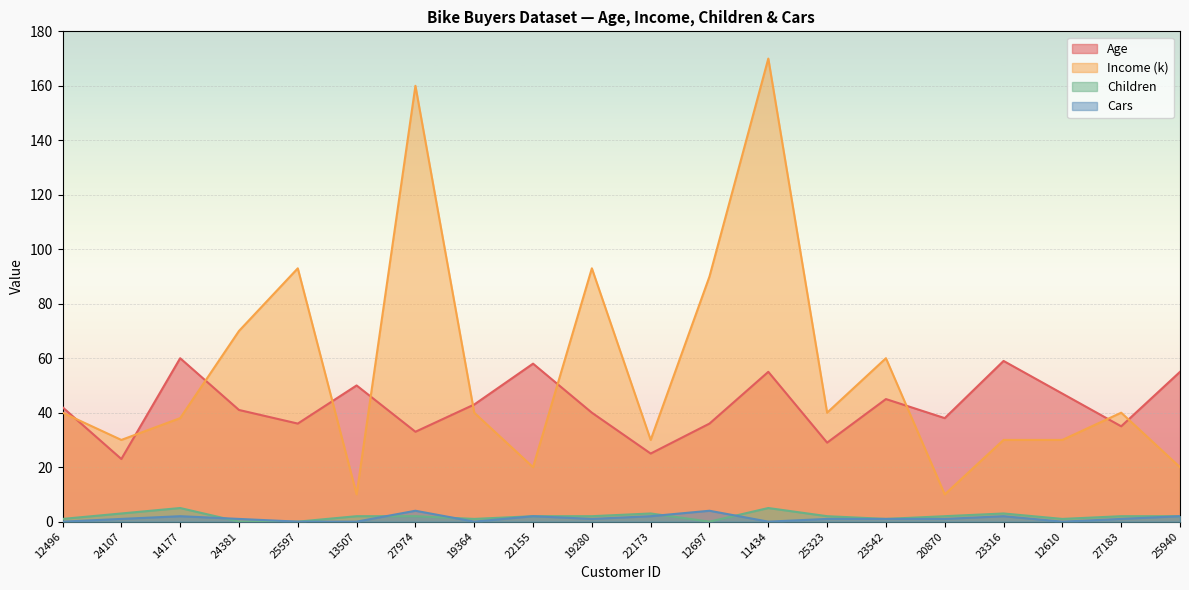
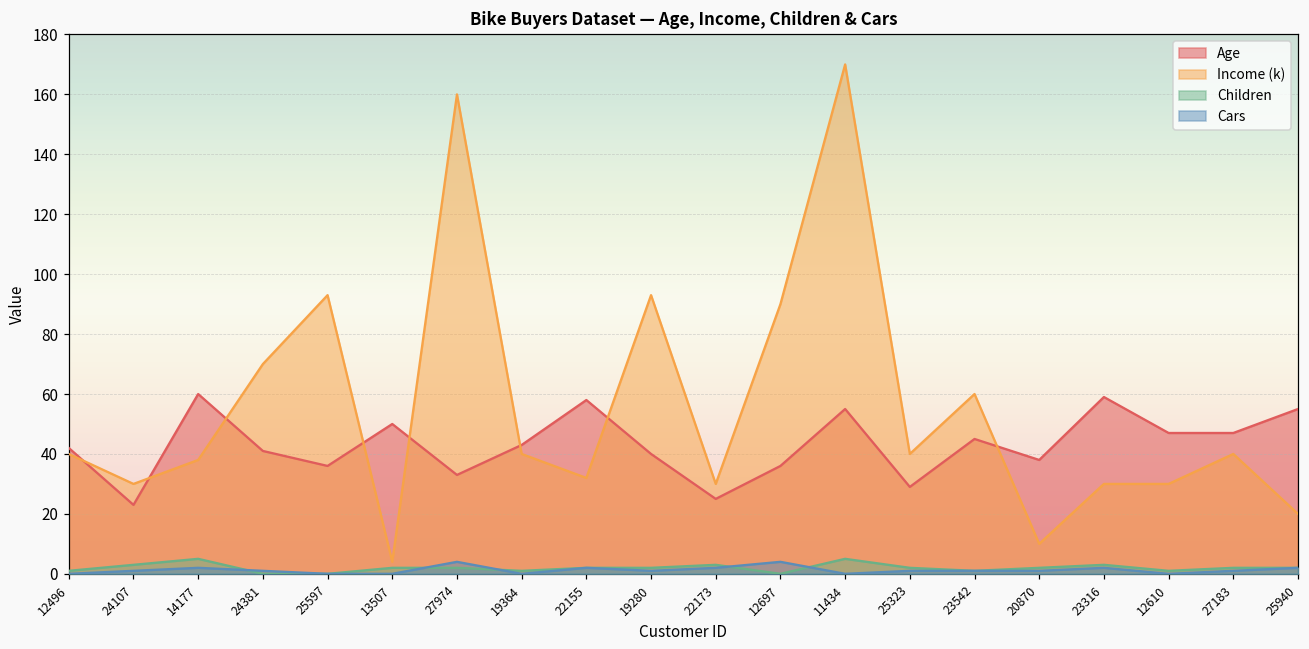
Income (k), 13507: 10 -> 4
Income (k), 22155: 20 -> 32
Age, 27183: 35 -> 47
